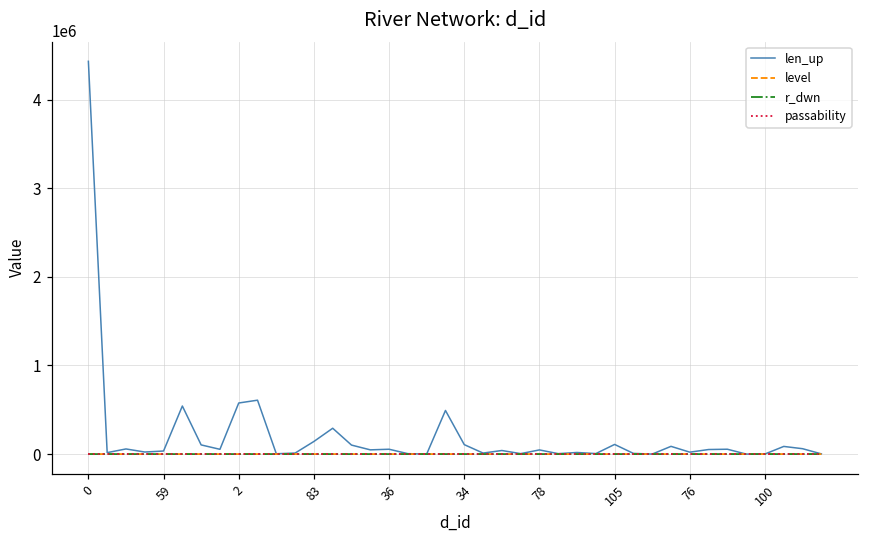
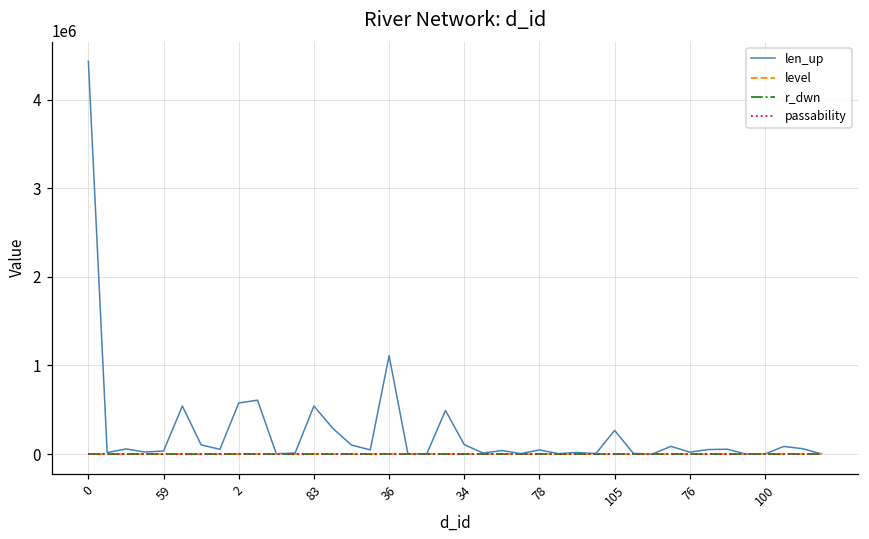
len_up, 83: 100000 -> 500000
len_up, 36: 100000 -> 1100000
len_up, 105: 100000 -> 300000
